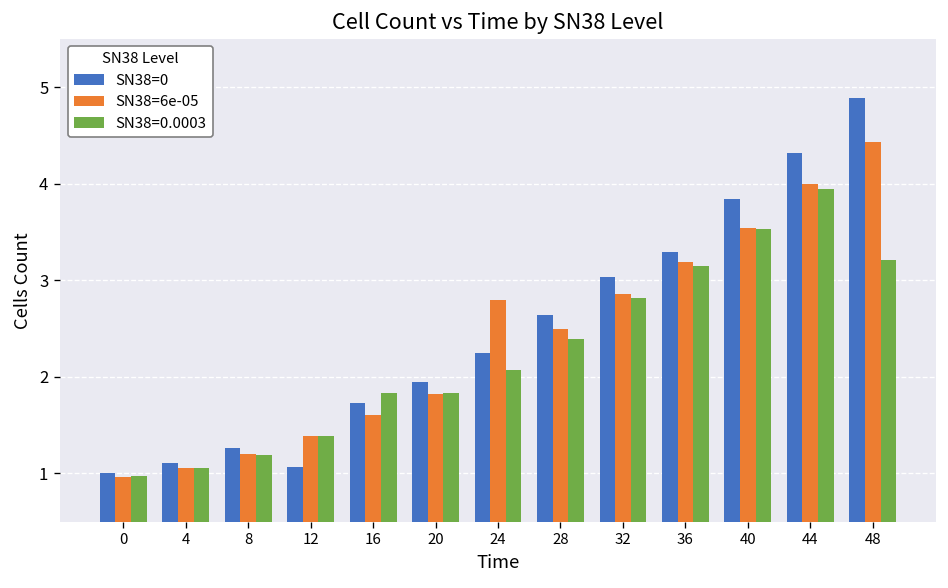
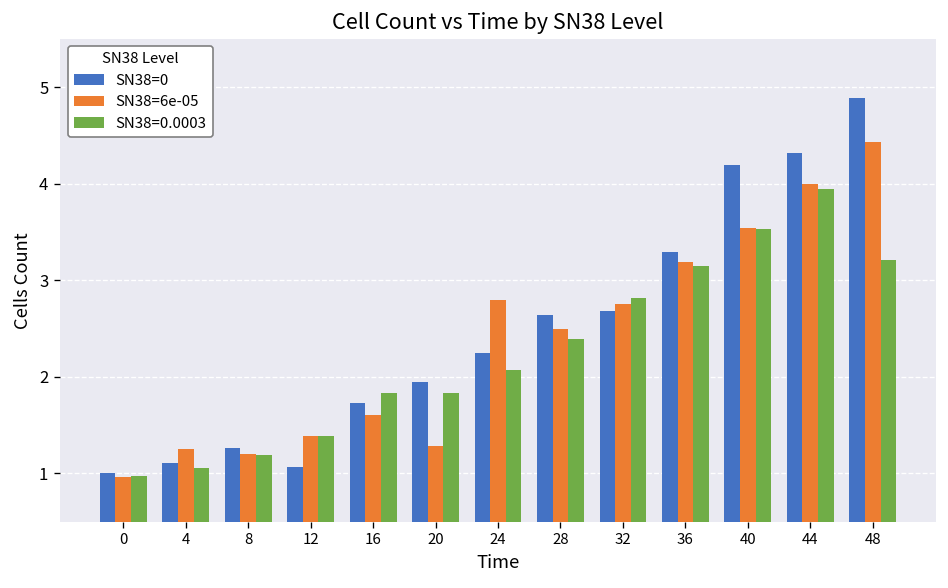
SN38=6e-05, 4: 1.1 -> 1.3
SN38=6e-05, 20: 1.8 -> 1.3
SN38=0, 32: 3.0 -> 2.7
SN38=6e-05, 32: 2.9 -> 2.8
SN38=0, 40: 3.8 -> 4.2
